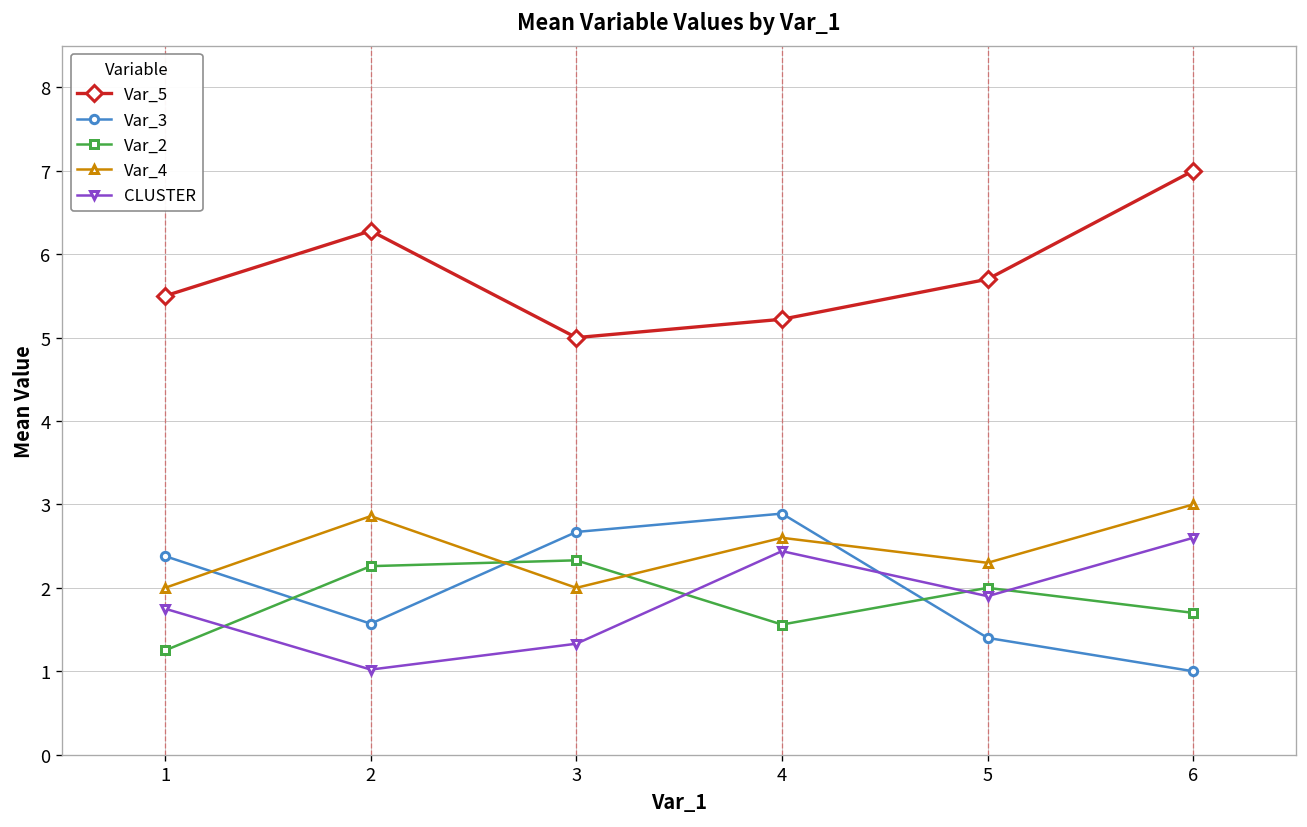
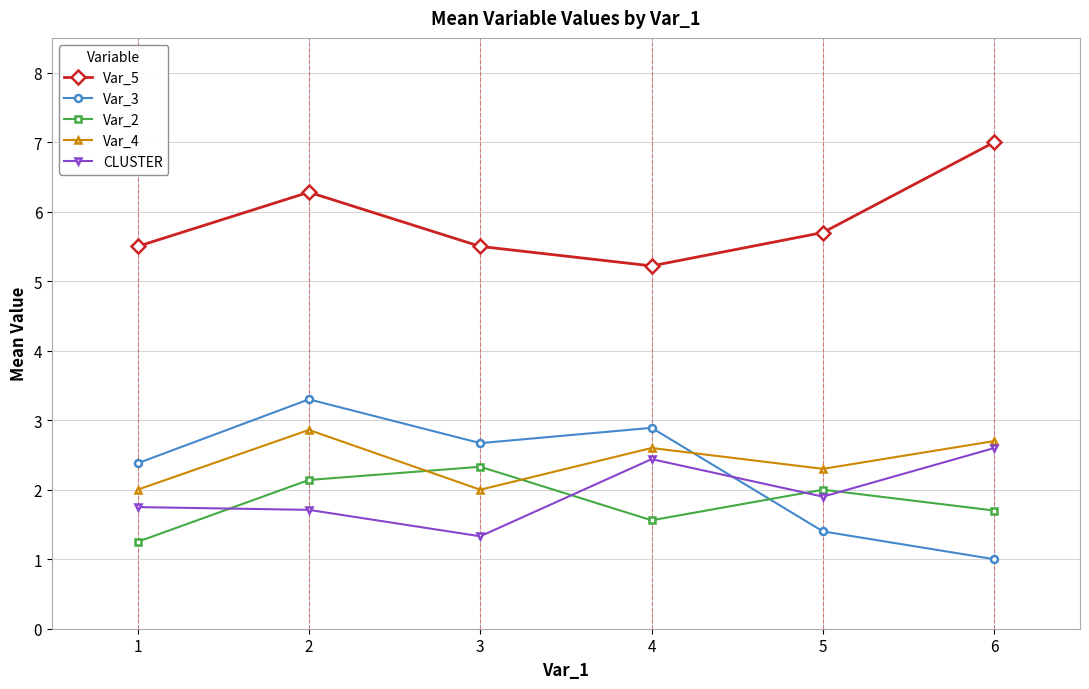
Var_3, 2: 1.6 -> 3.3
Var_2, 2: 2.3 -> 2.1
CLUSTER, 2: 1.0 -> 1.7
Var_5, 3: 5.0 -> 5.5
Var_4, 6: 3.0 -> 2.7
